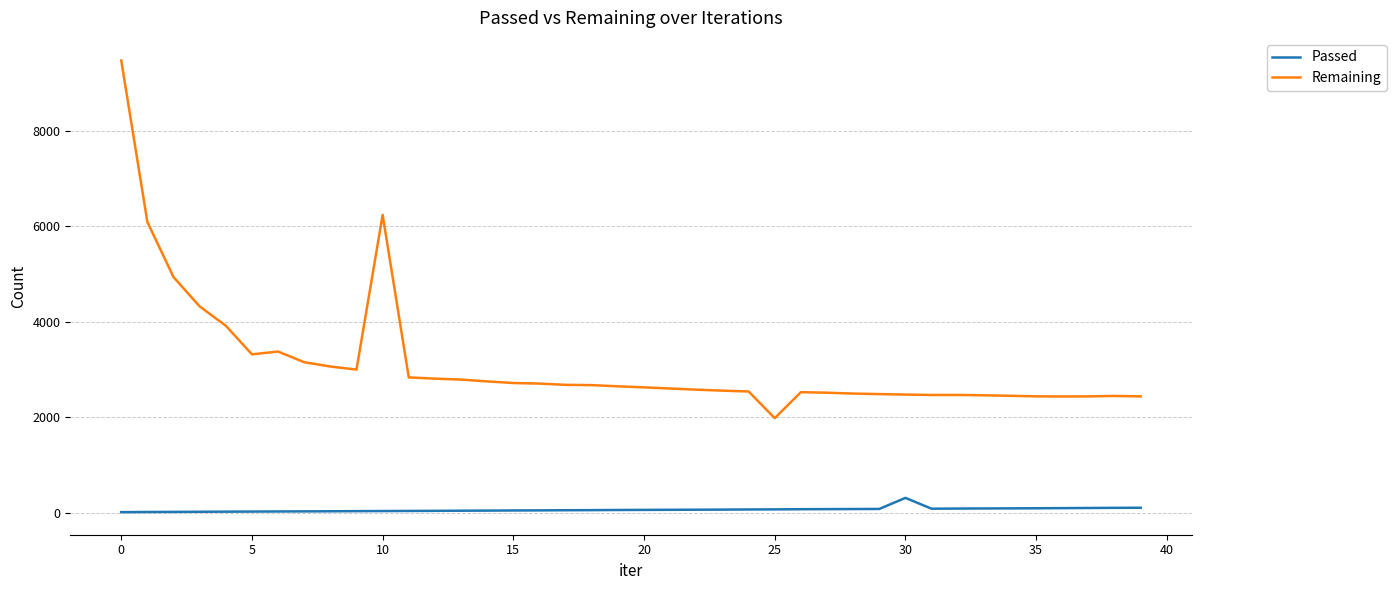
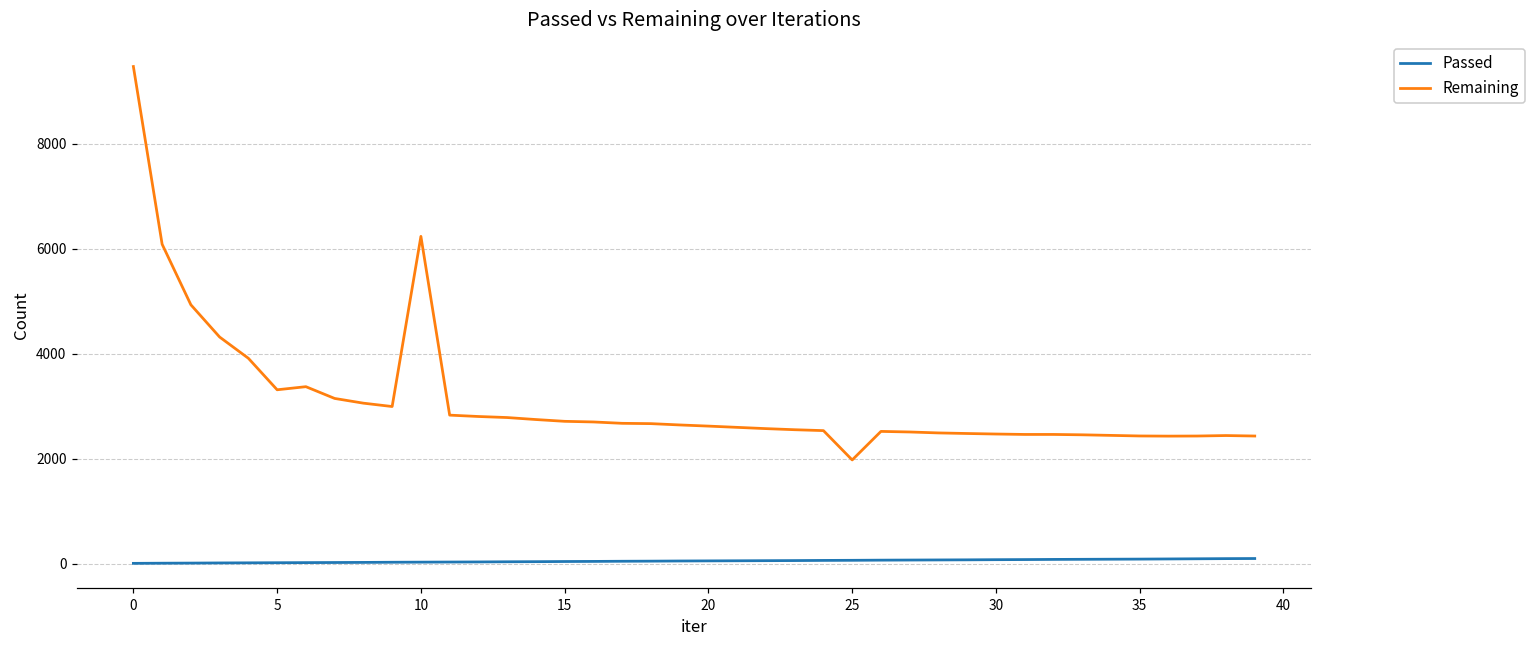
Passed, 30: 300 -> 100
